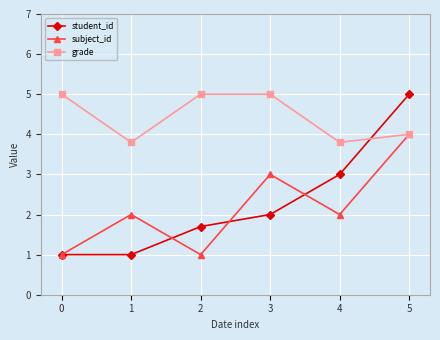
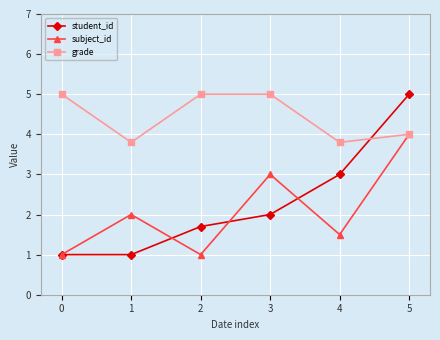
subject_id, 4: 2.0 -> 1.5
